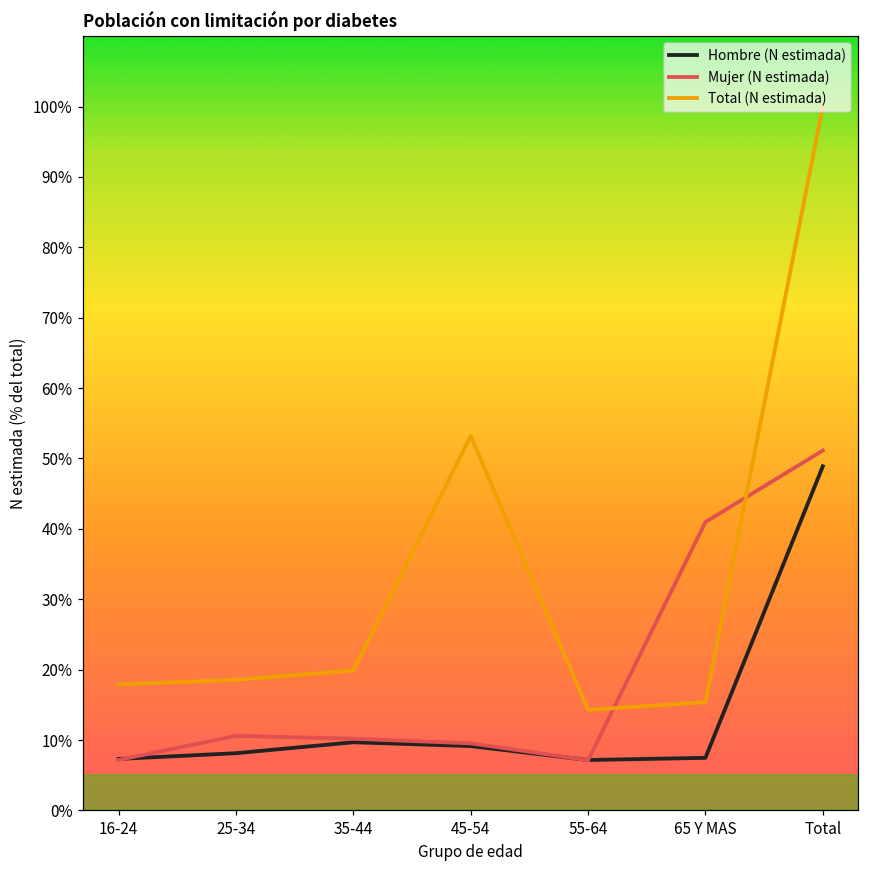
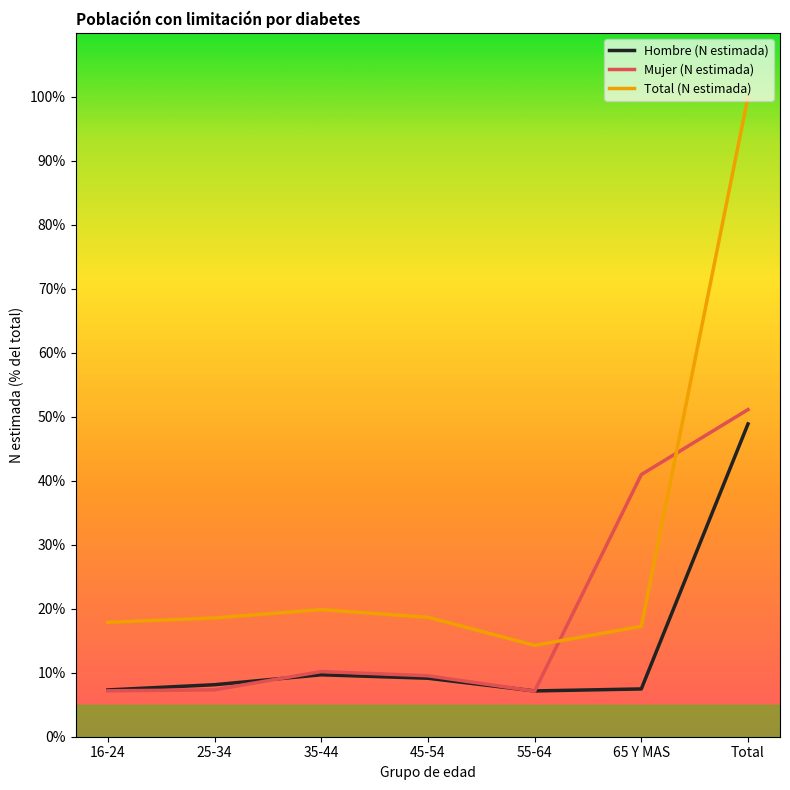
Mujer (N estimada), 25-34: 11% -> 7%
Total (N estimada), 45-54: 53% -> 19%
Total (N estimada), 65 Y MAS: 15% -> 17%
